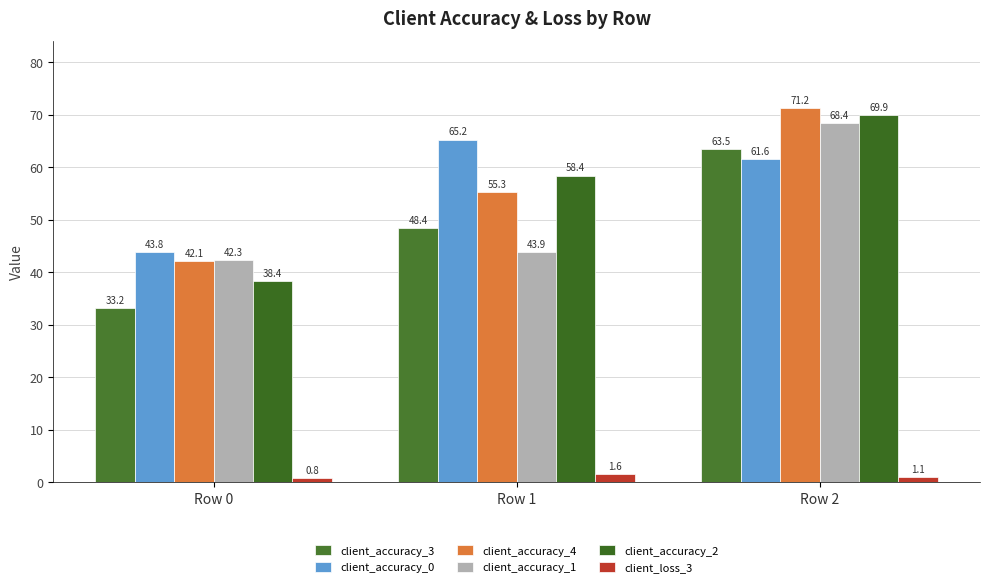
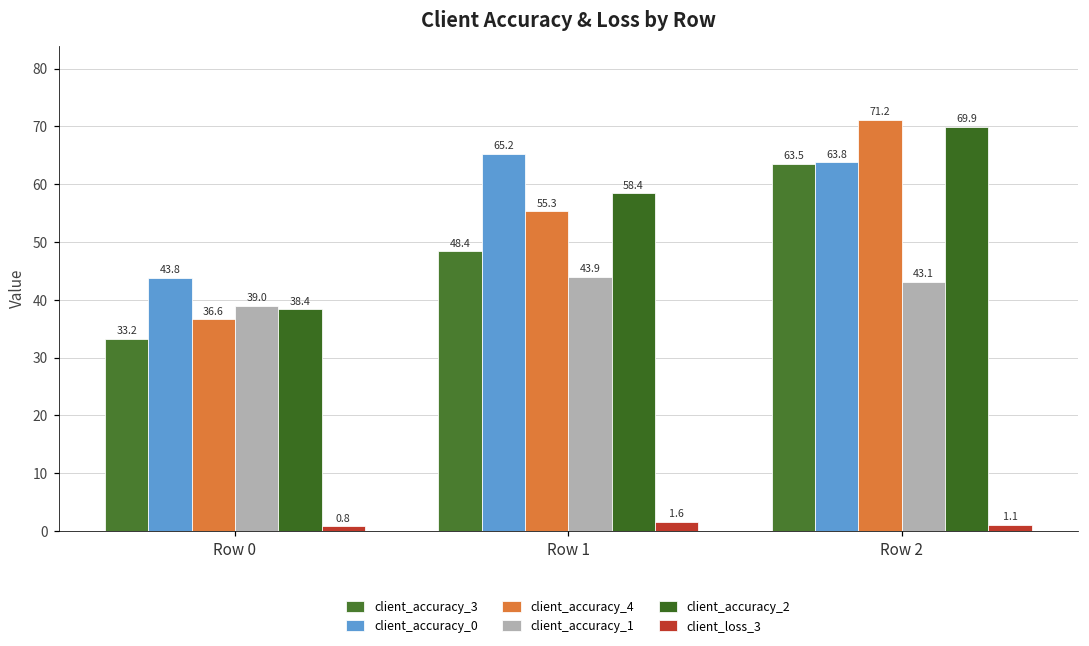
client_accuracy_4, Row 0: 42.1 -> 36.6
client_accuracy_1, Row 0: 42.3 -> 39.0
client_accuracy_0, Row 2: 61.6 -> 63.8
client_accuracy_1, Row 2: 68.4 -> 43.1
